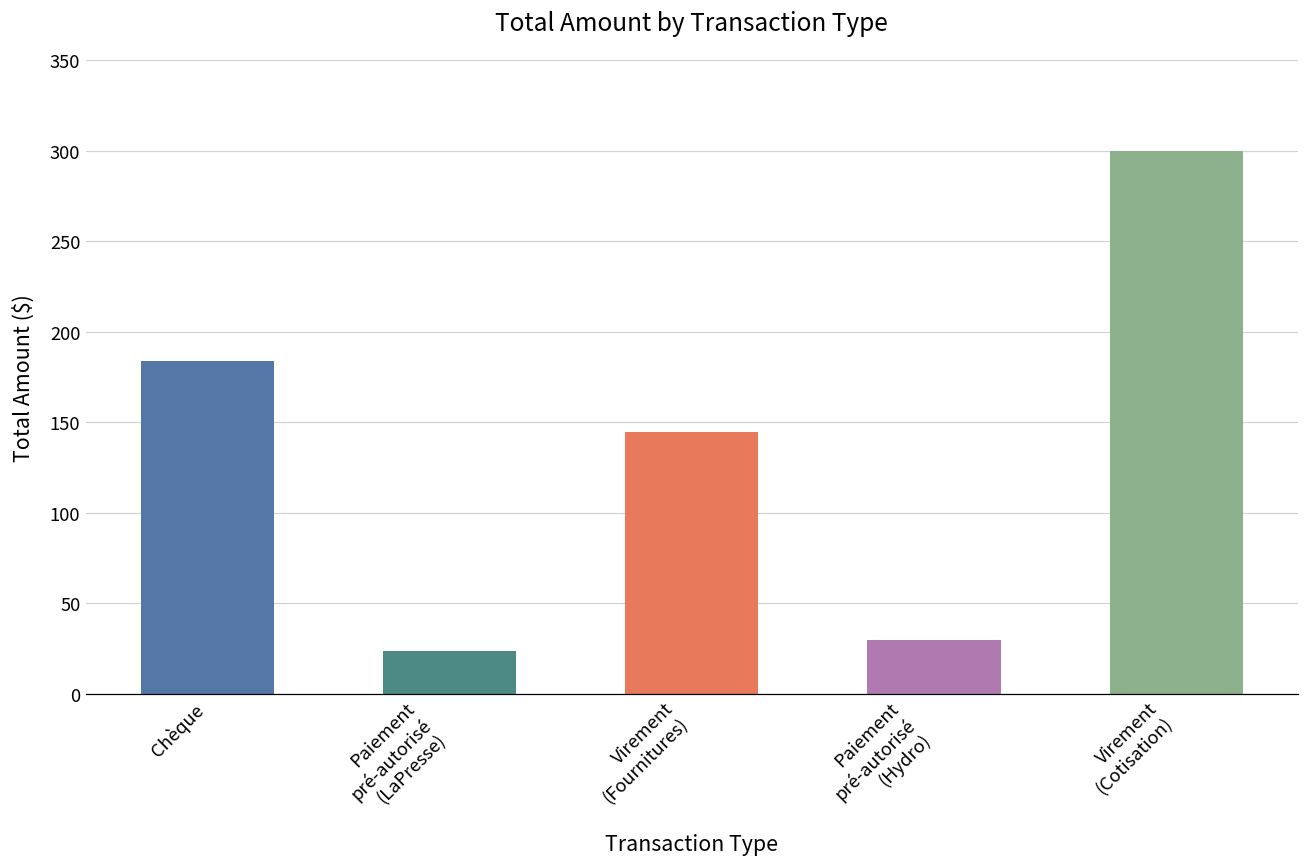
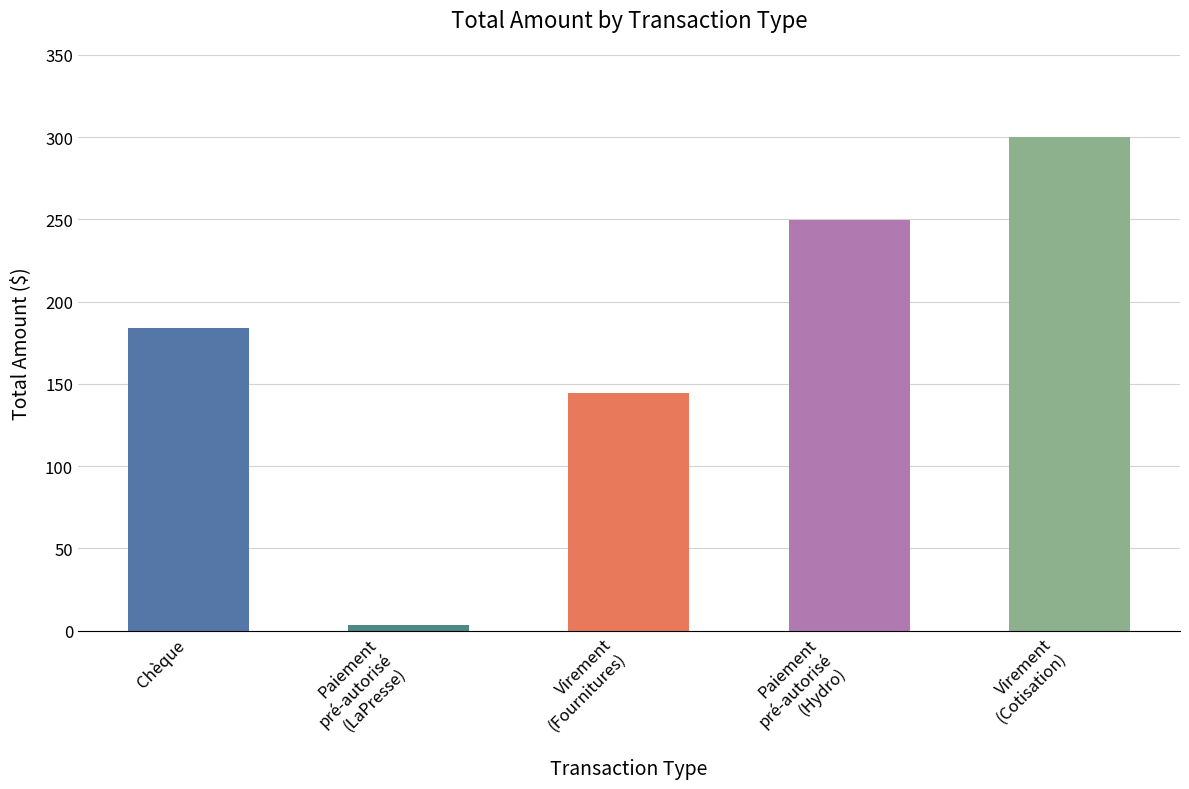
Paiement pré-autorisé (LaPresse): 24 -> 4
Paiement pré-autorisé (Hydro): 30 -> 249
